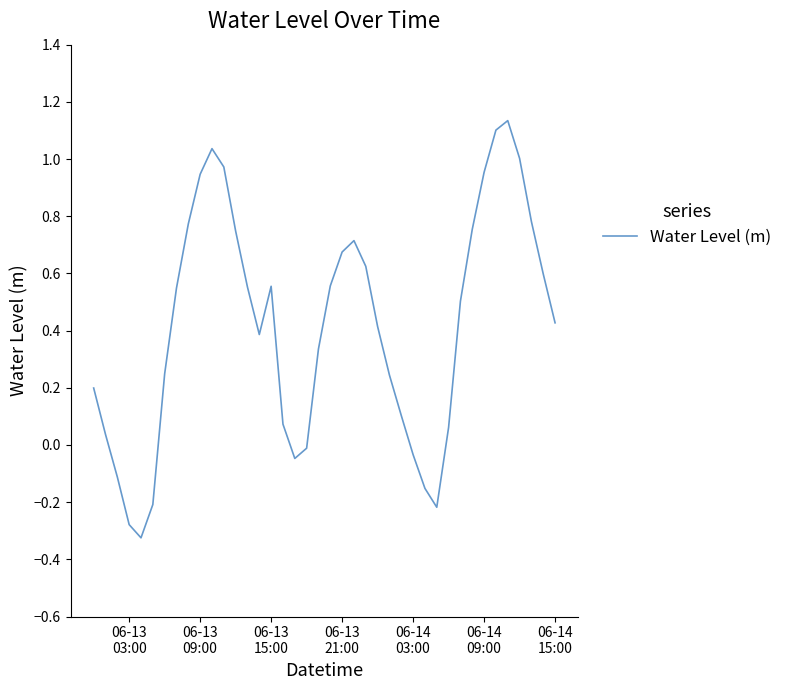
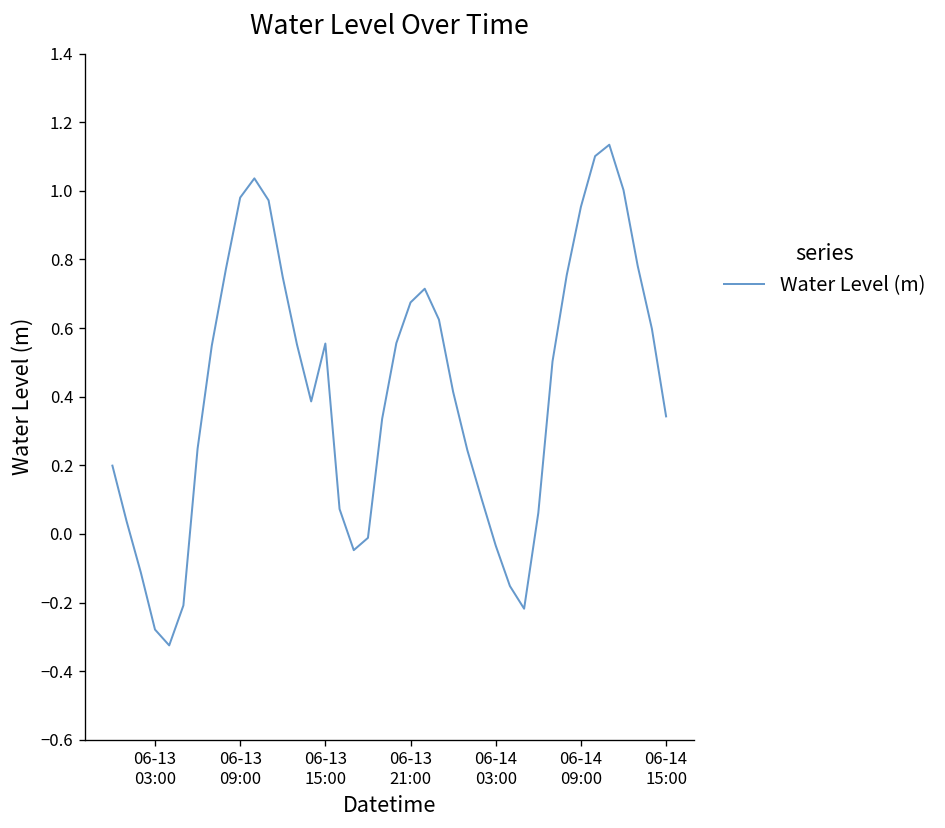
06-13 09:00: 0.95 -> 0.98
06-14 15:00: 0.43 -> 0.34
